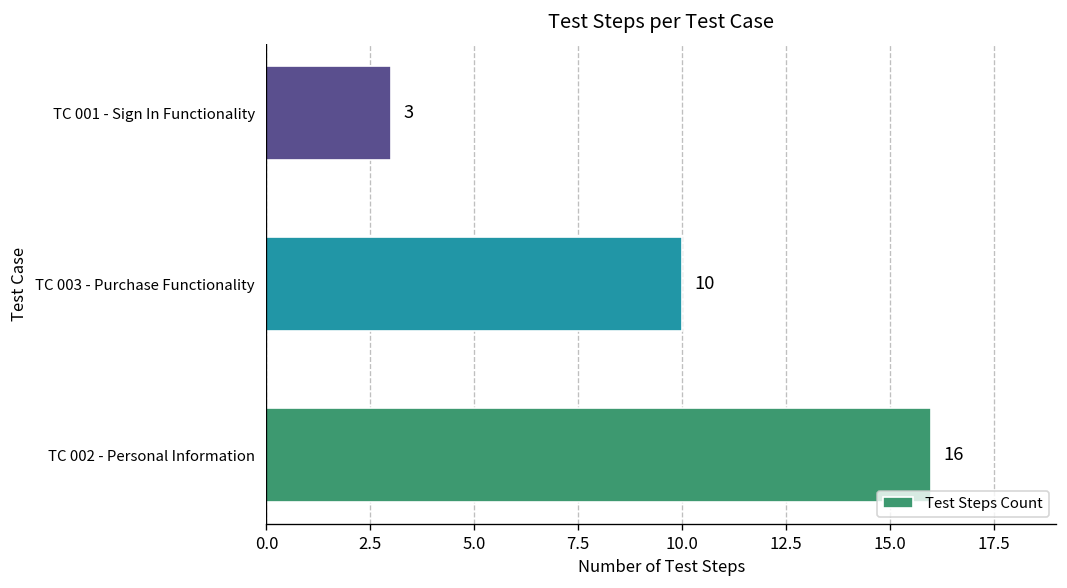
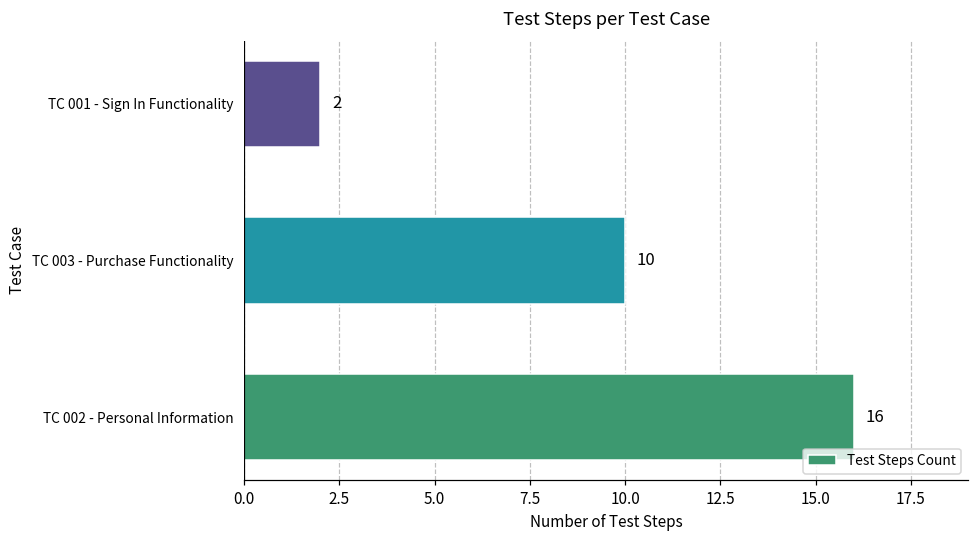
TC 001 - Sign In Functionality: 3 -> 2
